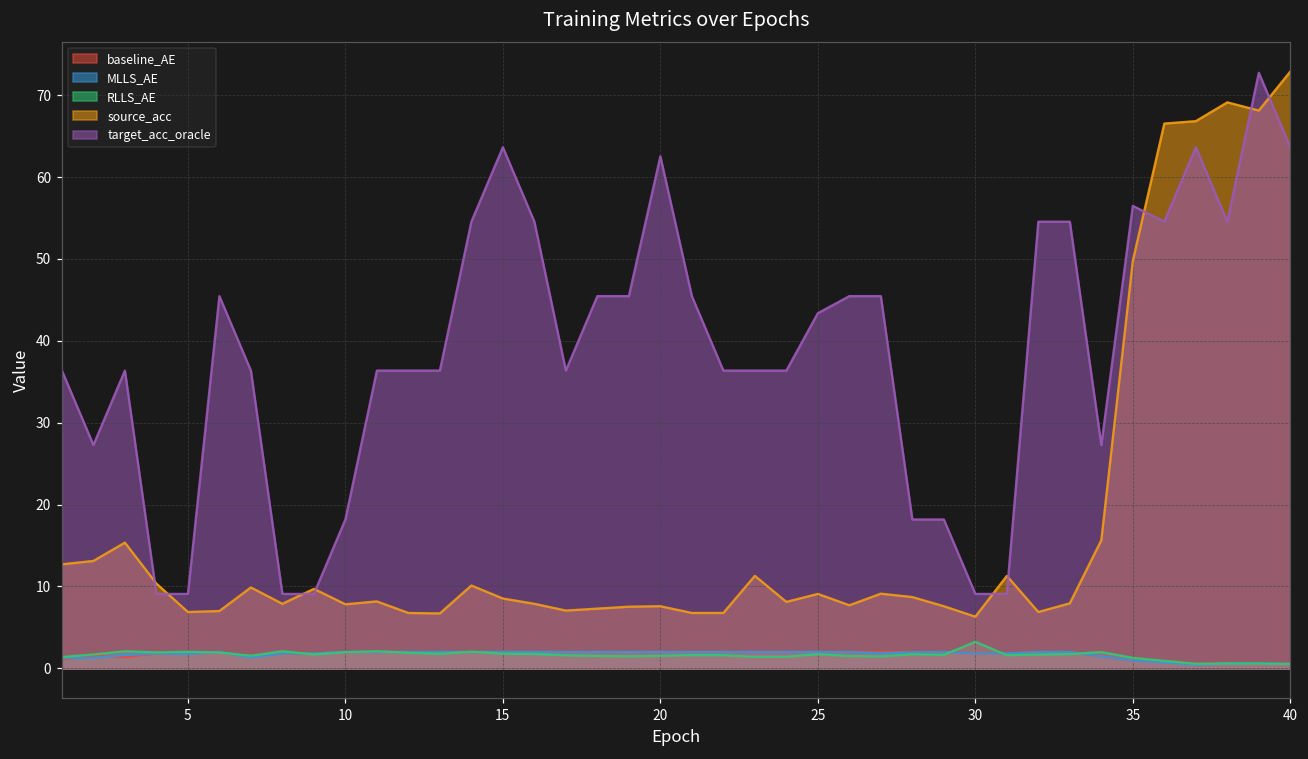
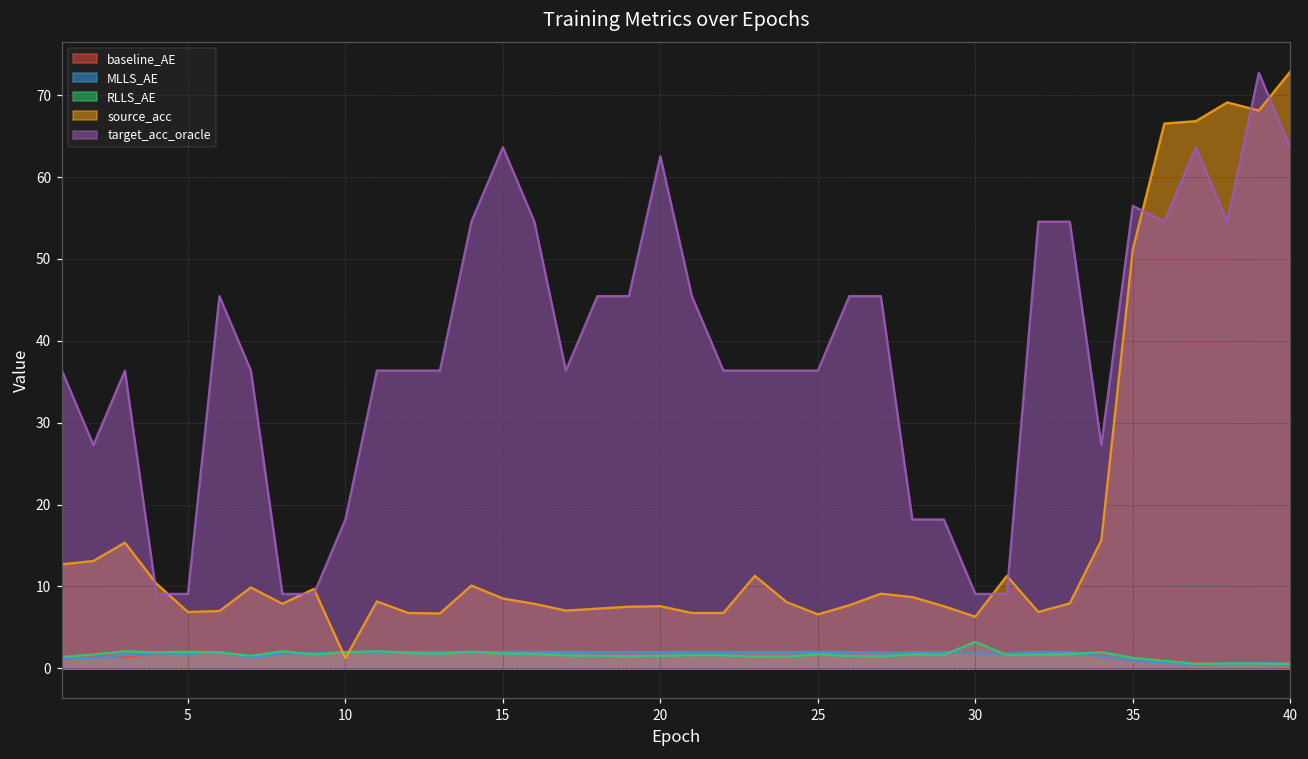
source_acc, 10: 8 -> 1
source_acc, 25: 9 -> 7
target_acc_oracle, 25: 43 -> 36
source_acc, 35: 50 -> 51
